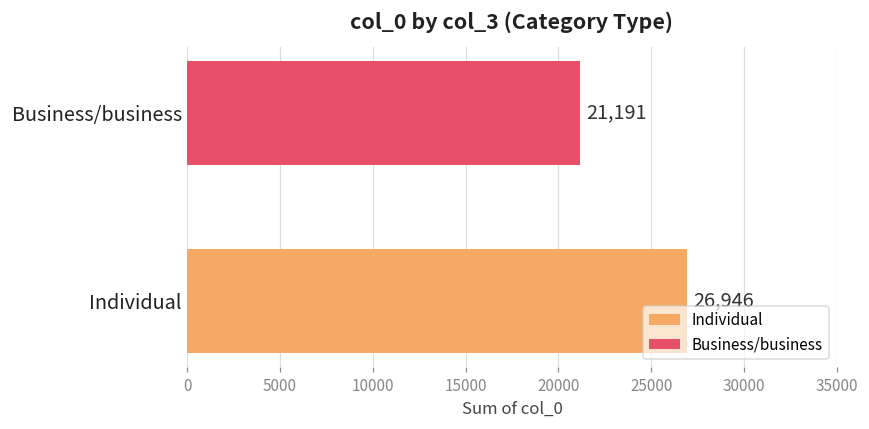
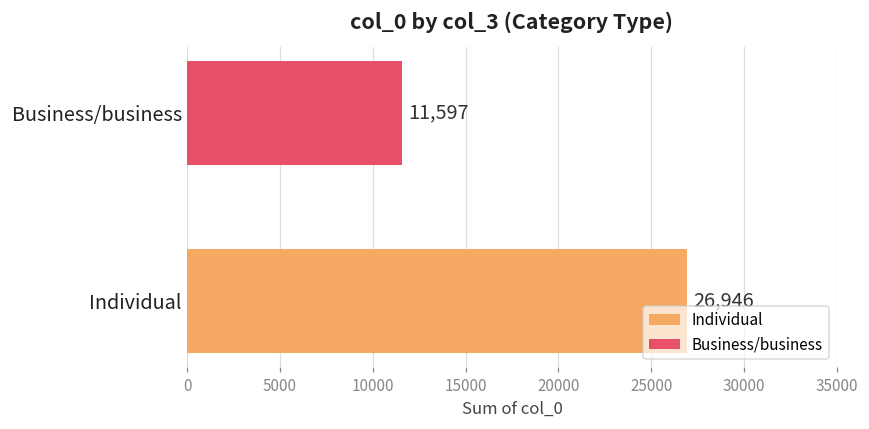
Business/business: 21,191 -> 11,597
